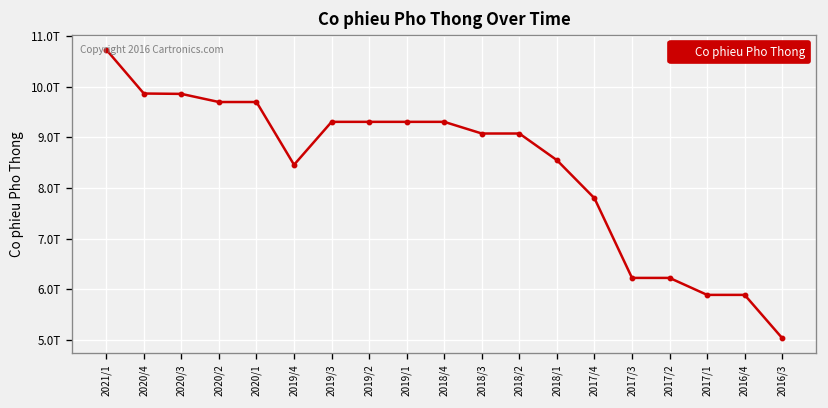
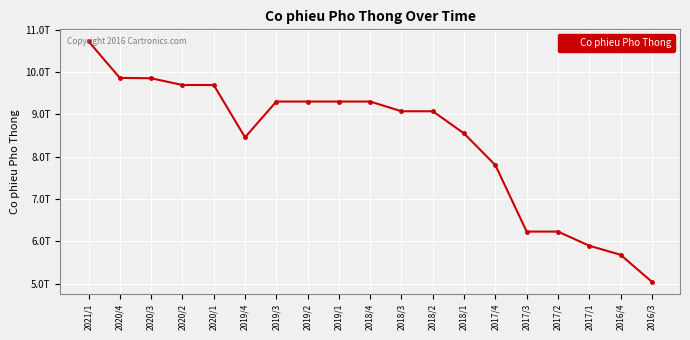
2016/4: 5.9T -> 5.7T
